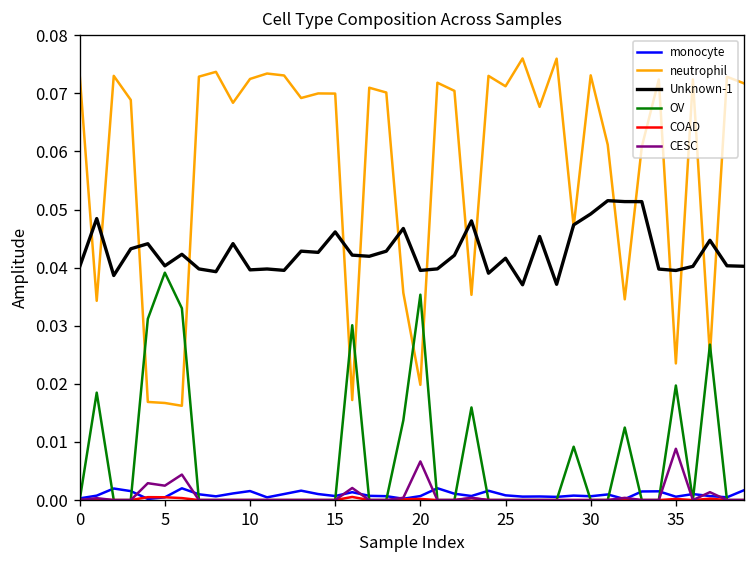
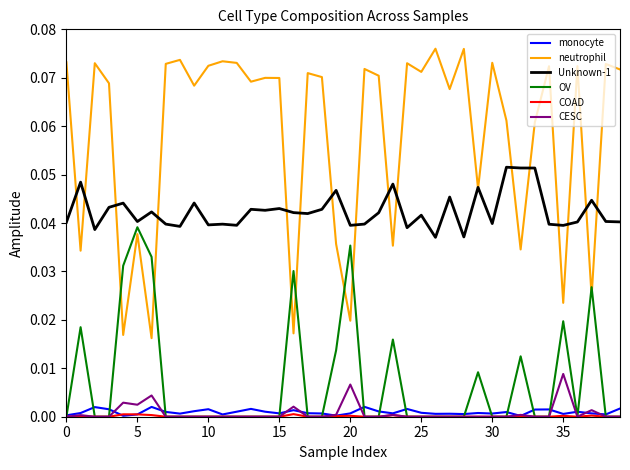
neutrophil, 5: 0.017 -> 0.038
Unknown-1, 15: 0.046 -> 0.043
Unknown-1, 30: 0.049 -> 0.040
